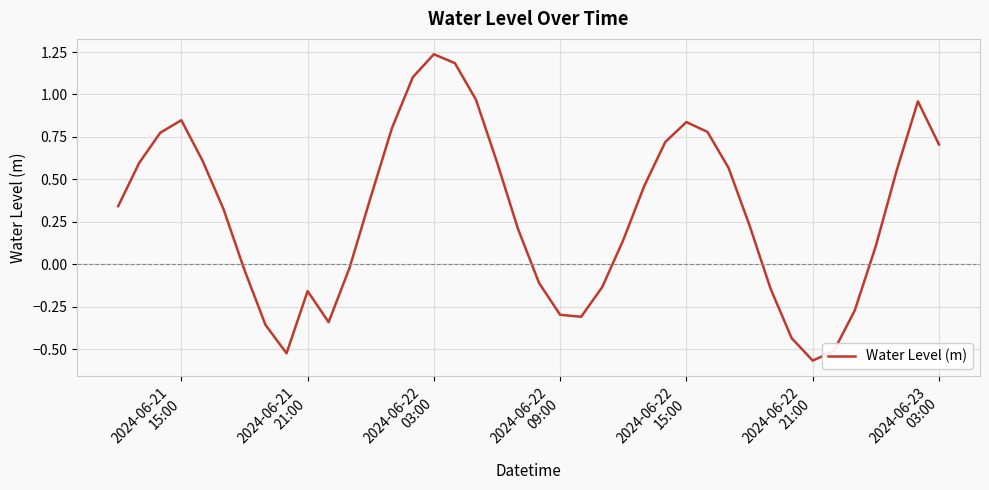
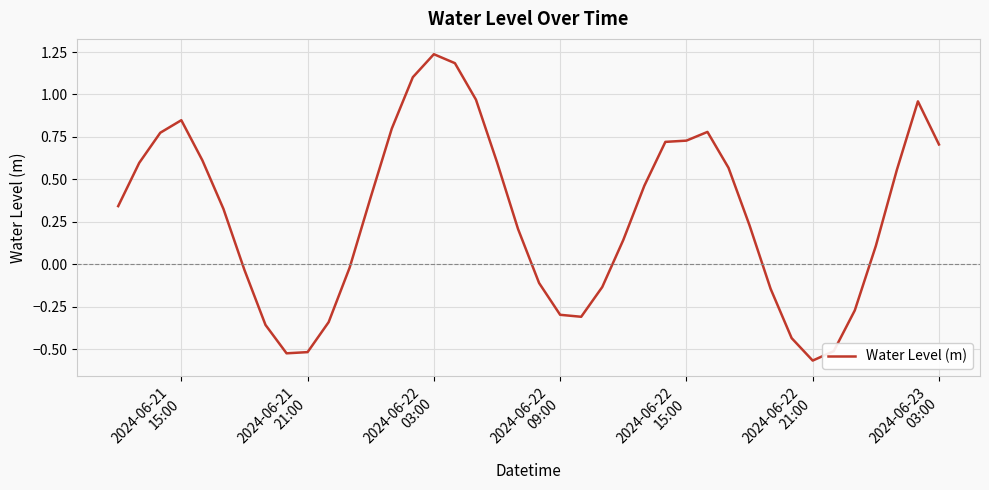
2024-06-21 21:00: -0.16 -> -0.52
2024-06-22 15:00: 0.84 -> 0.73
